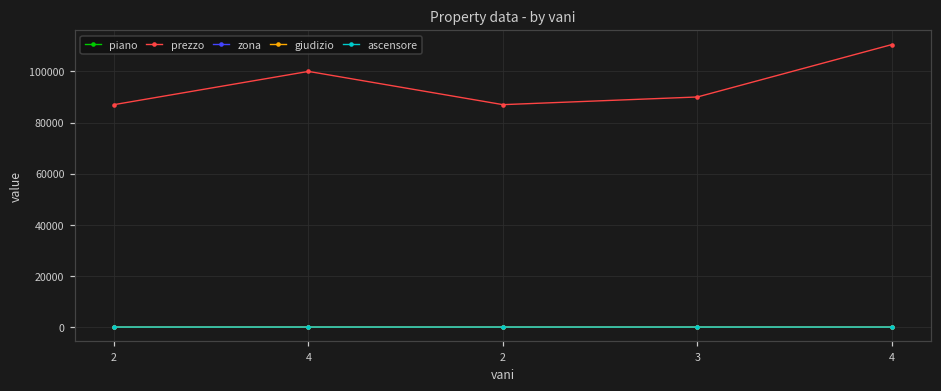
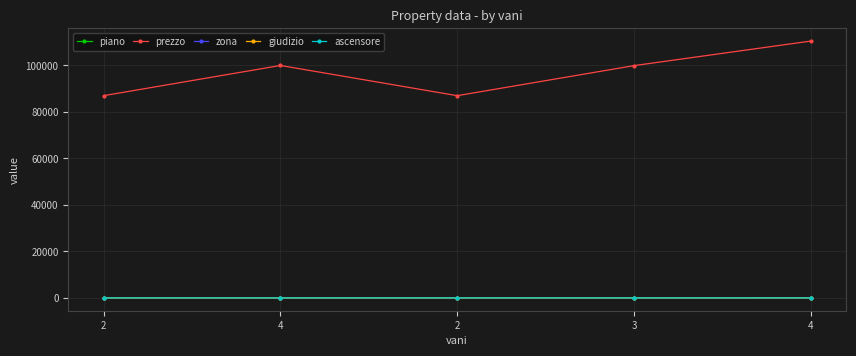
prezzo, 3: 90000 -> 100000
